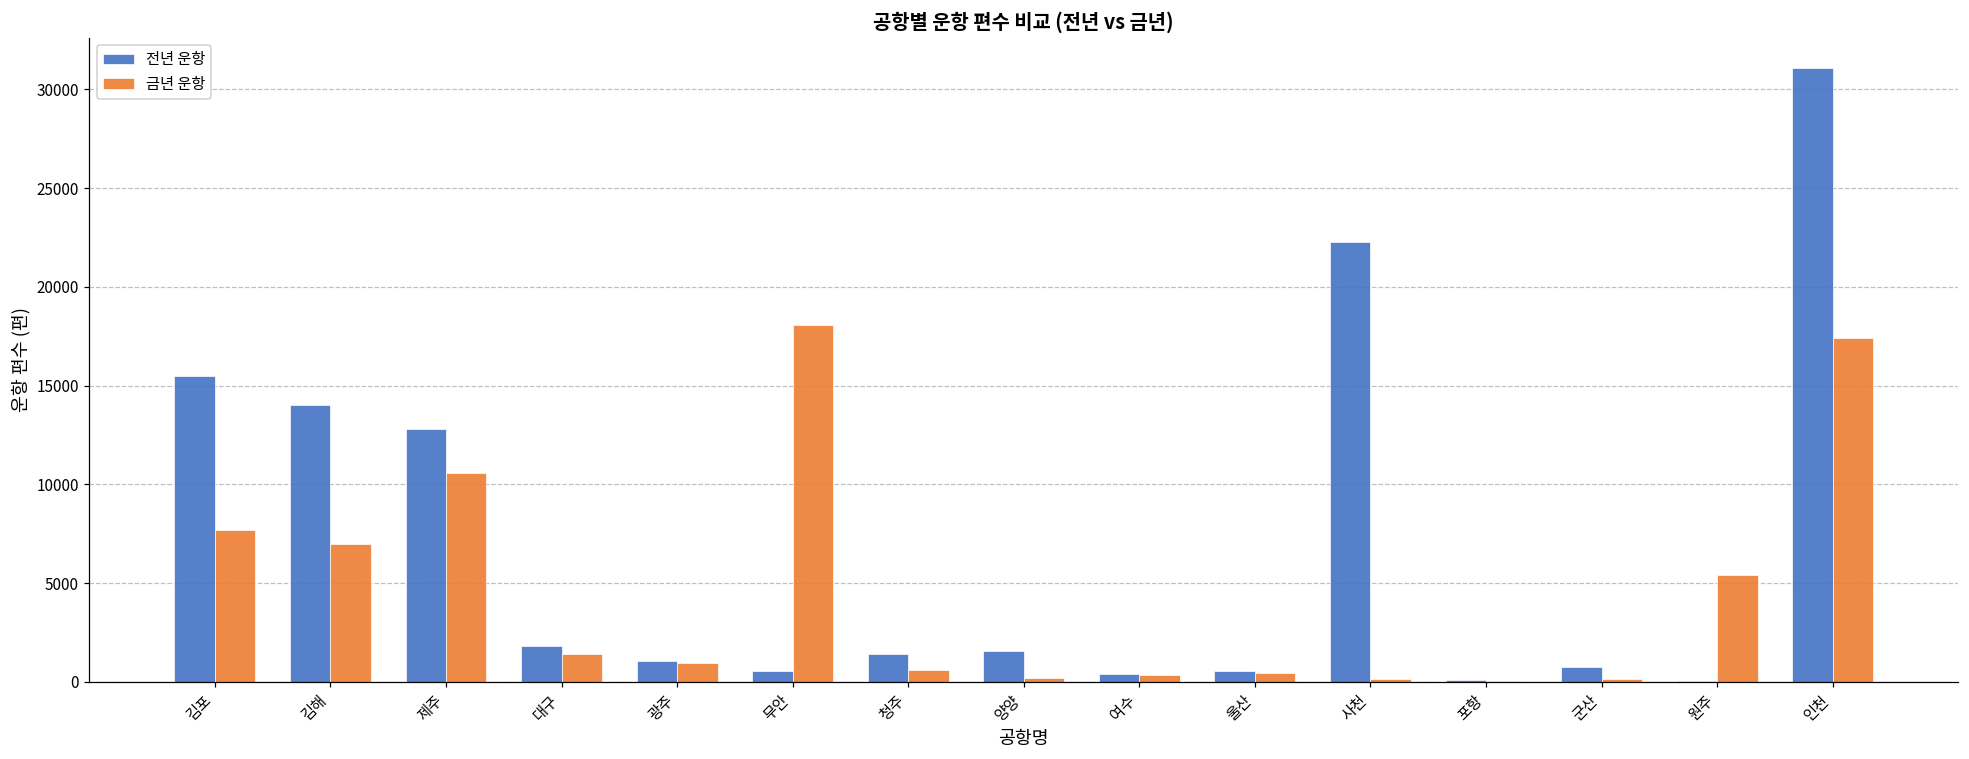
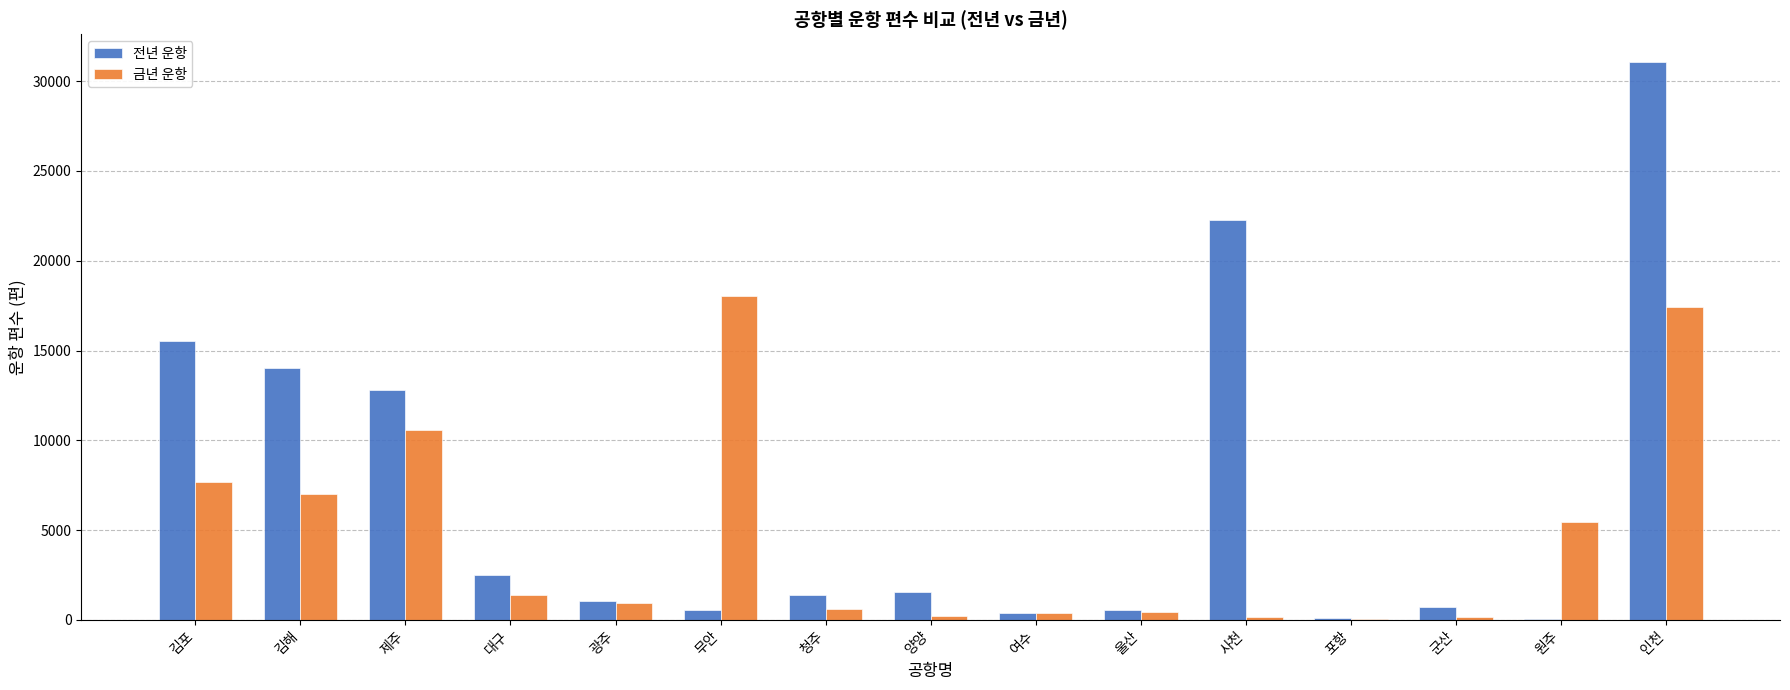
전년 운항, 대구: 1800 -> 2500
